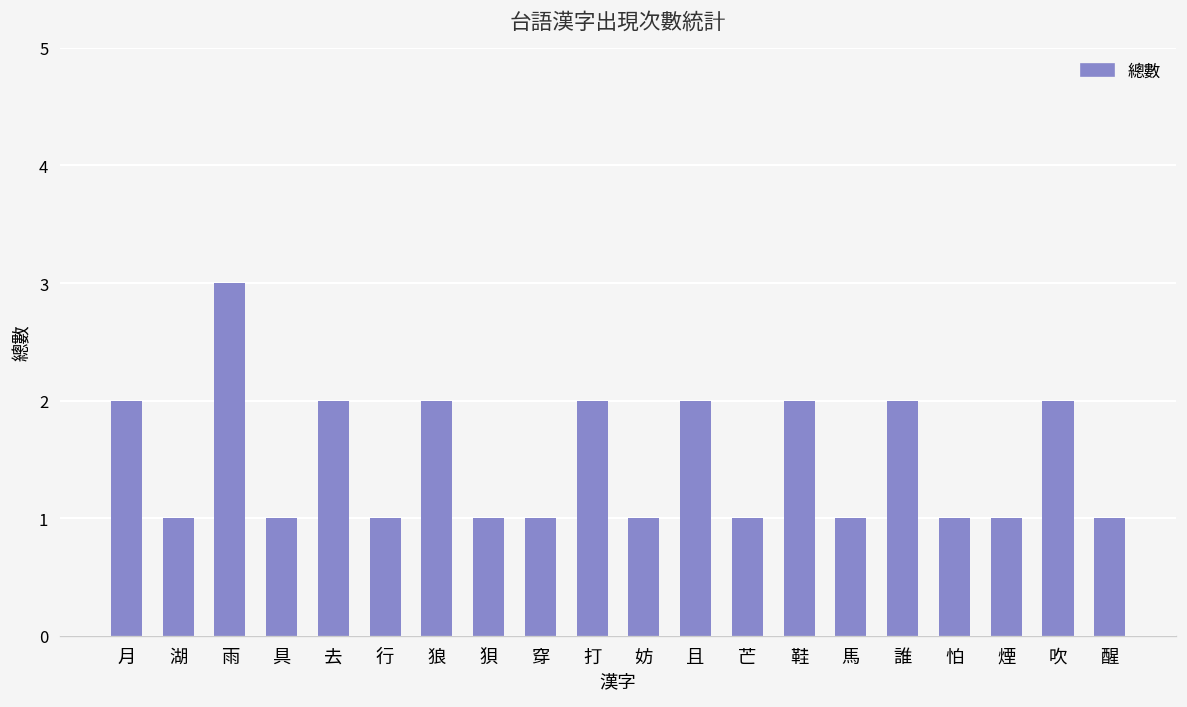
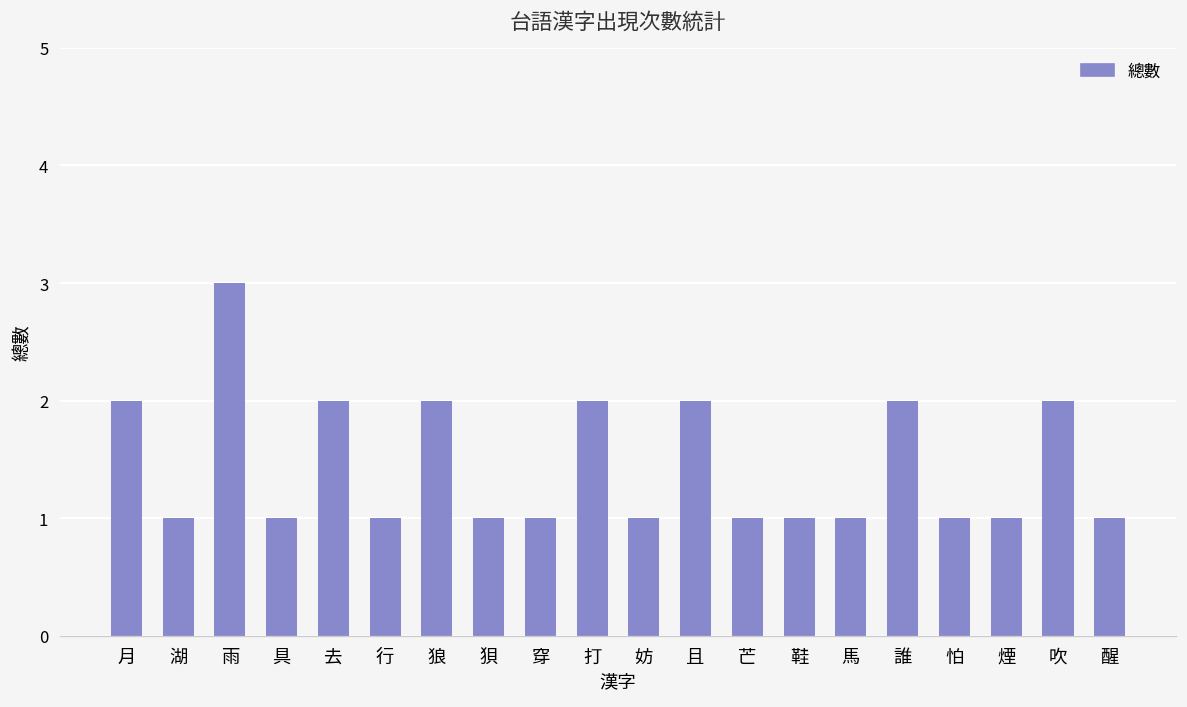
鞋: 2 -> 1
